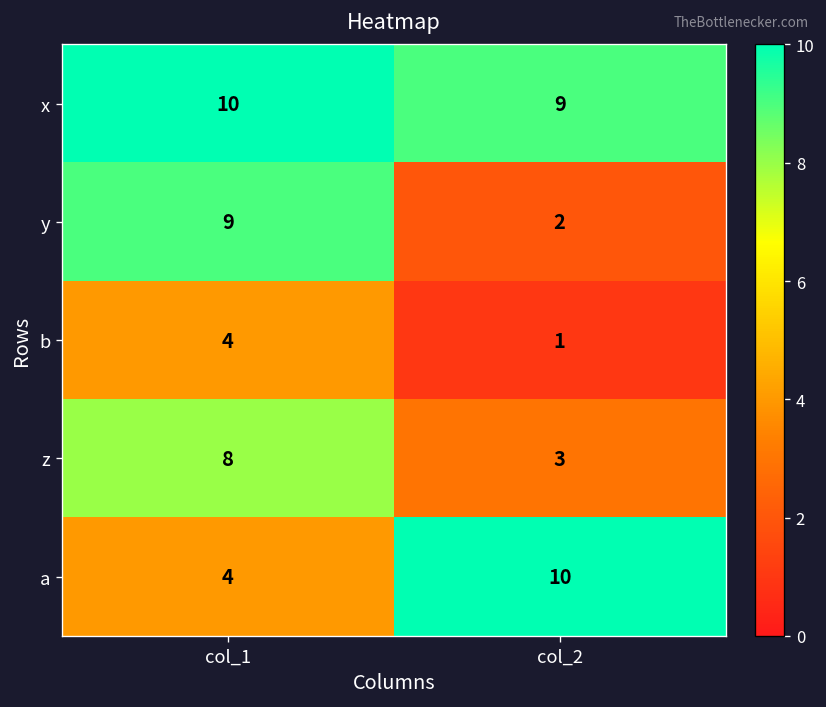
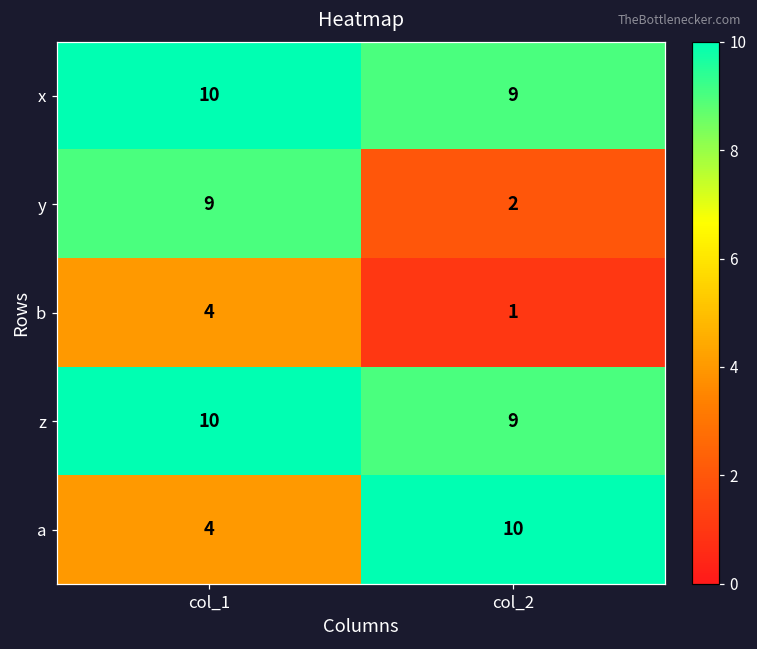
z, col_1: 8 -> 10
z, col_2: 3 -> 9
